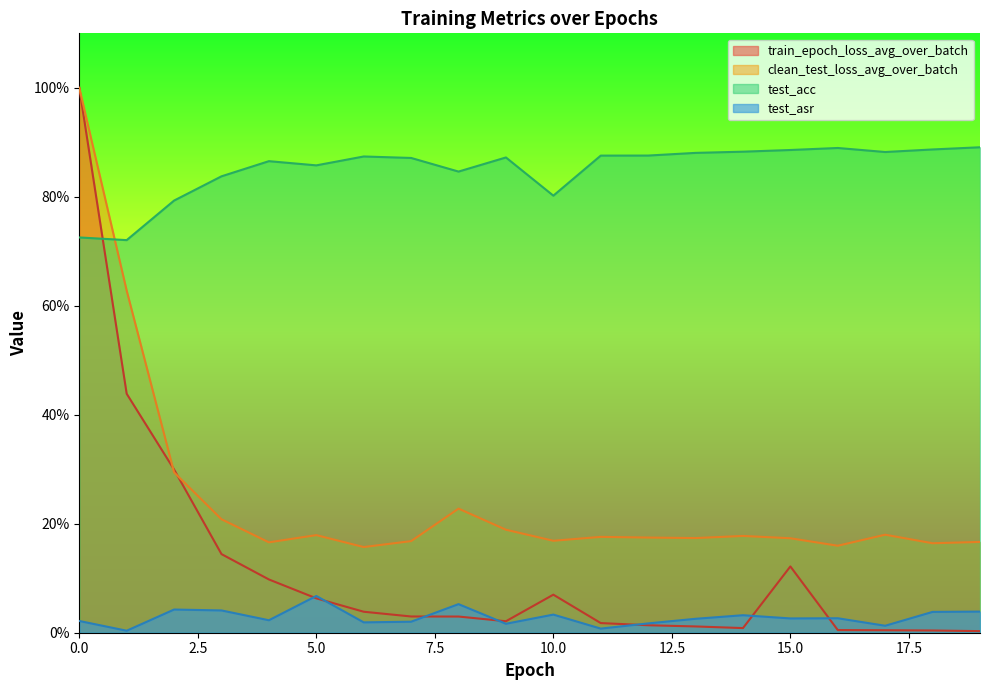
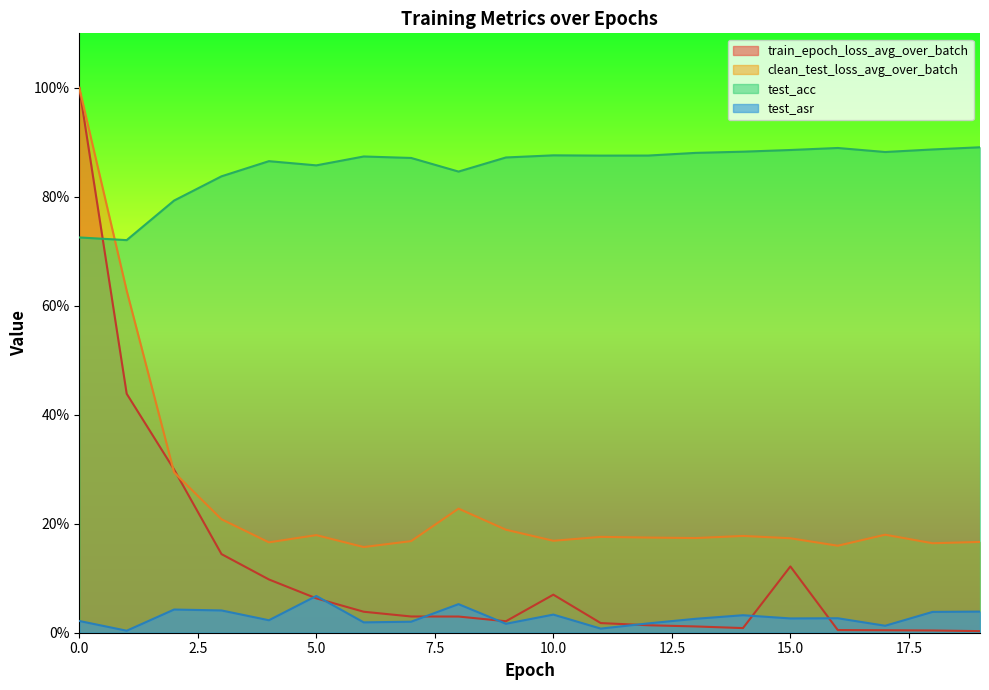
test_acc, 10.0: 80% -> 88%
